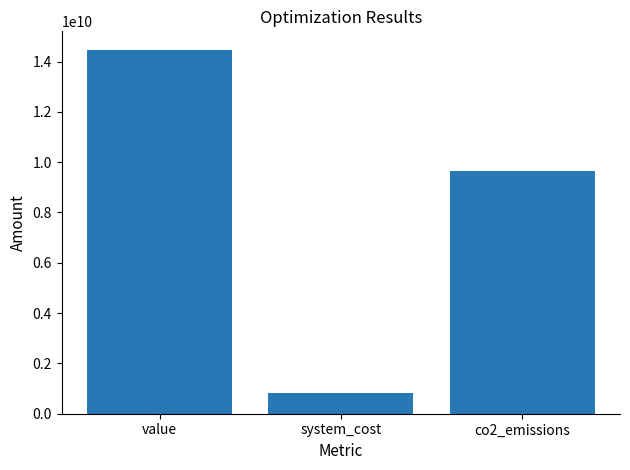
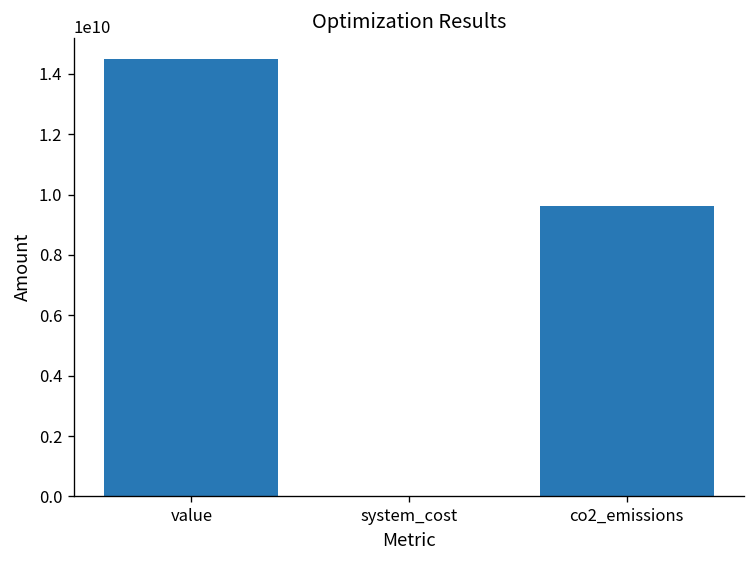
system_cost: 800000000 -> 0
